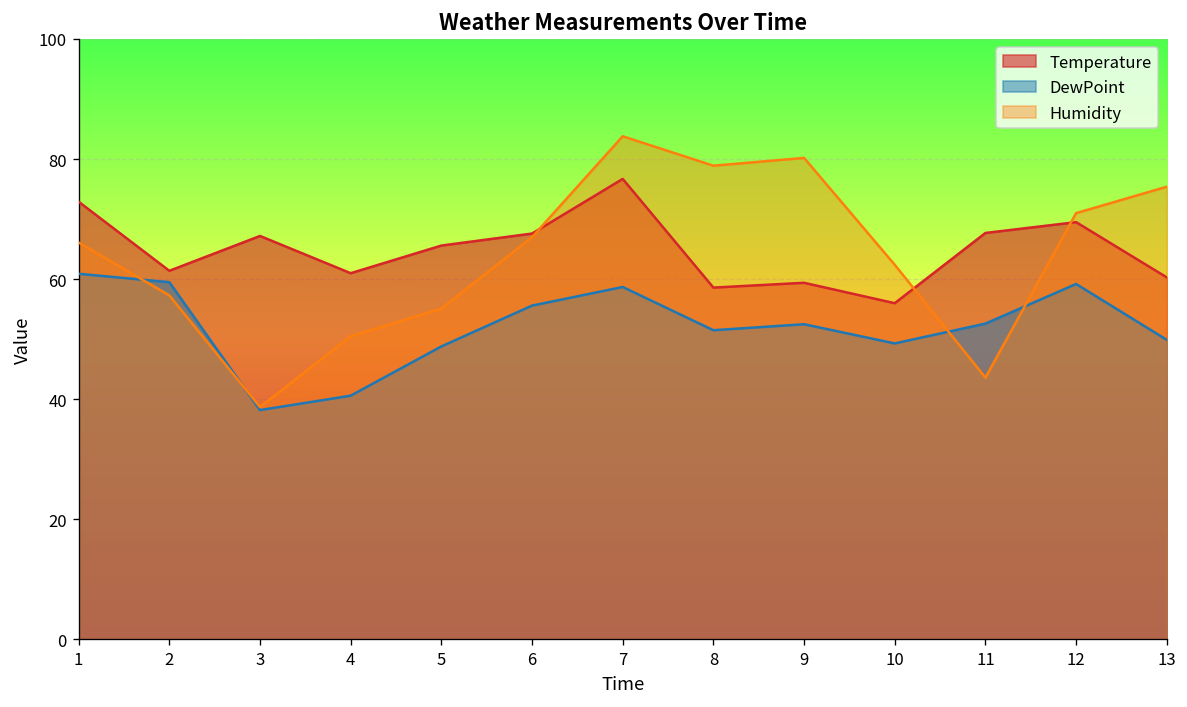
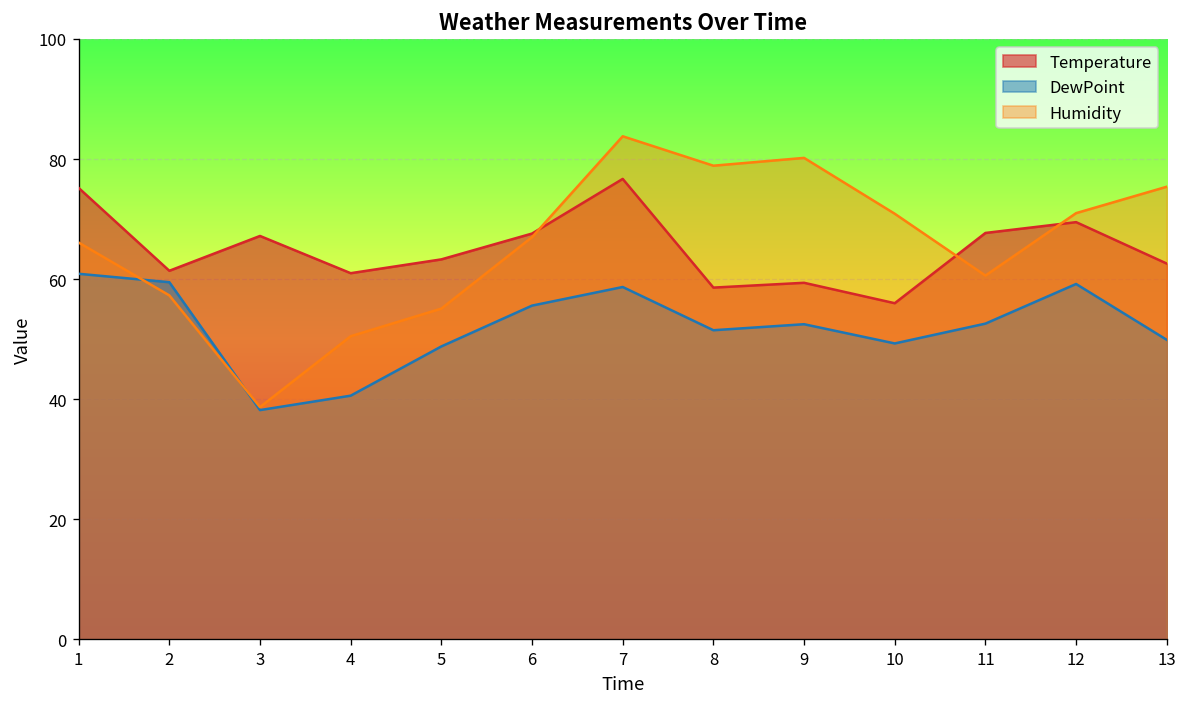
Temperature, 1: 73 -> 75
Temperature, 5: 66 -> 63
Humidity, 10: 62 -> 71
Humidity, 11: 44 -> 61
Temperature, 13: 60 -> 63
